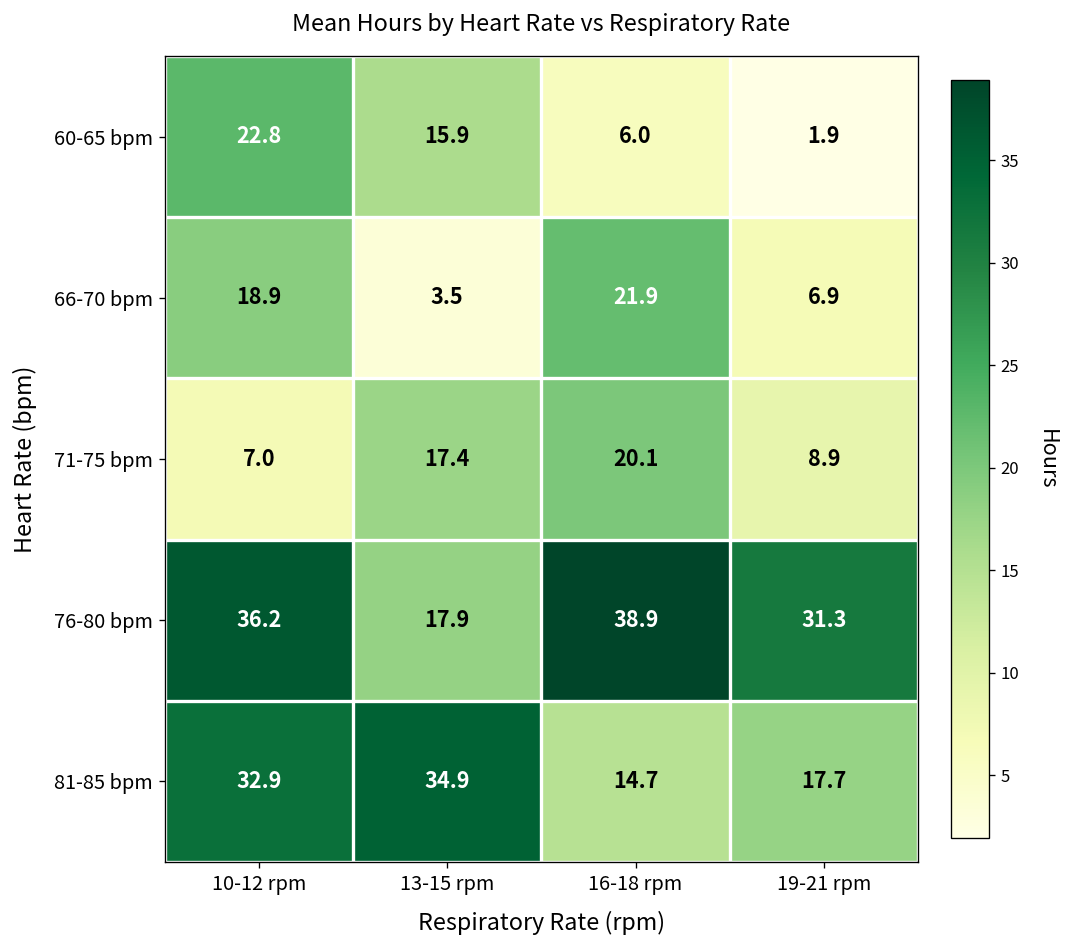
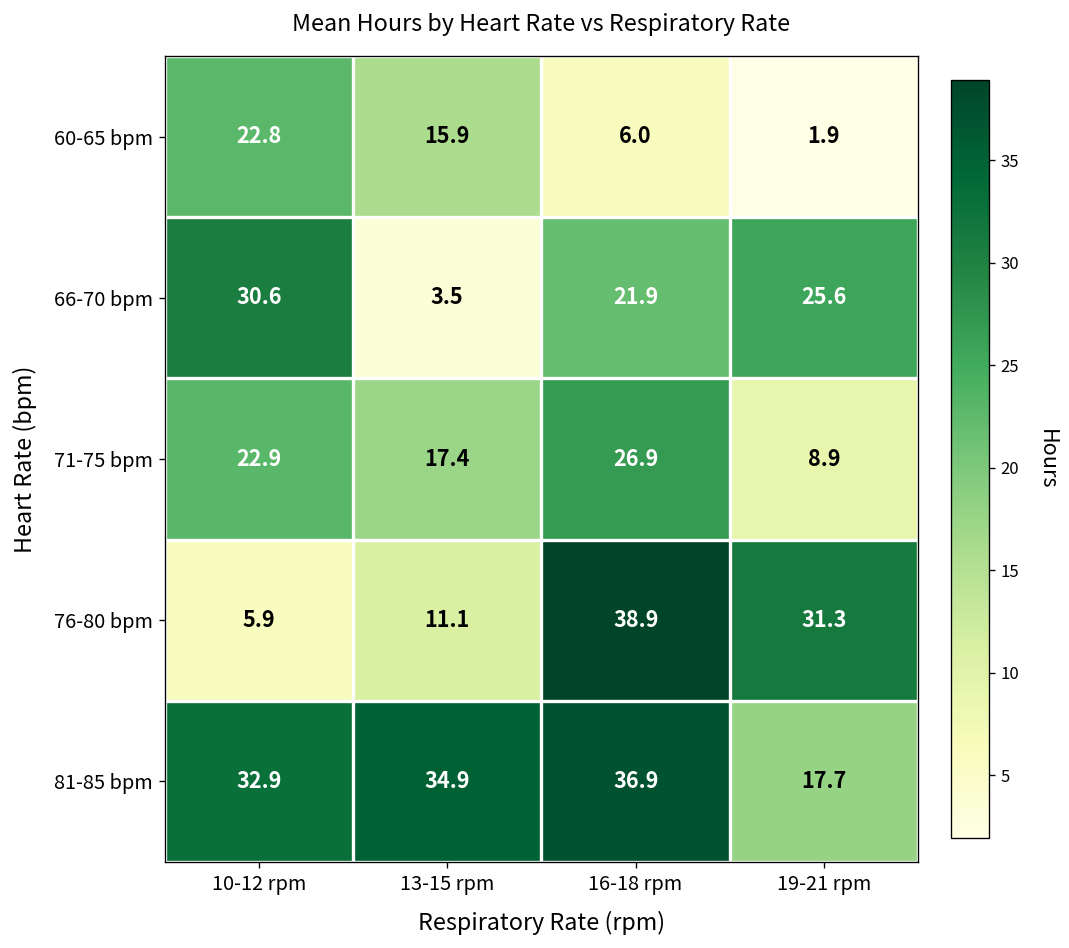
66-70 bpm, 10-12 rpm: 18.9 -> 30.6
66-70 bpm, 19-21 rpm: 6.9 -> 25.6
71-75 bpm, 10-12 rpm: 7.0 -> 22.9
71-75 bpm, 16-18 rpm: 20.1 -> 26.9
76-80 bpm, 10-12 rpm: 36.2 -> 5.9
76-80 bpm, 13-15 rpm: 17.9 -> 11.1
81-85 bpm, 16-18 rpm: 14.7 -> 36.9
